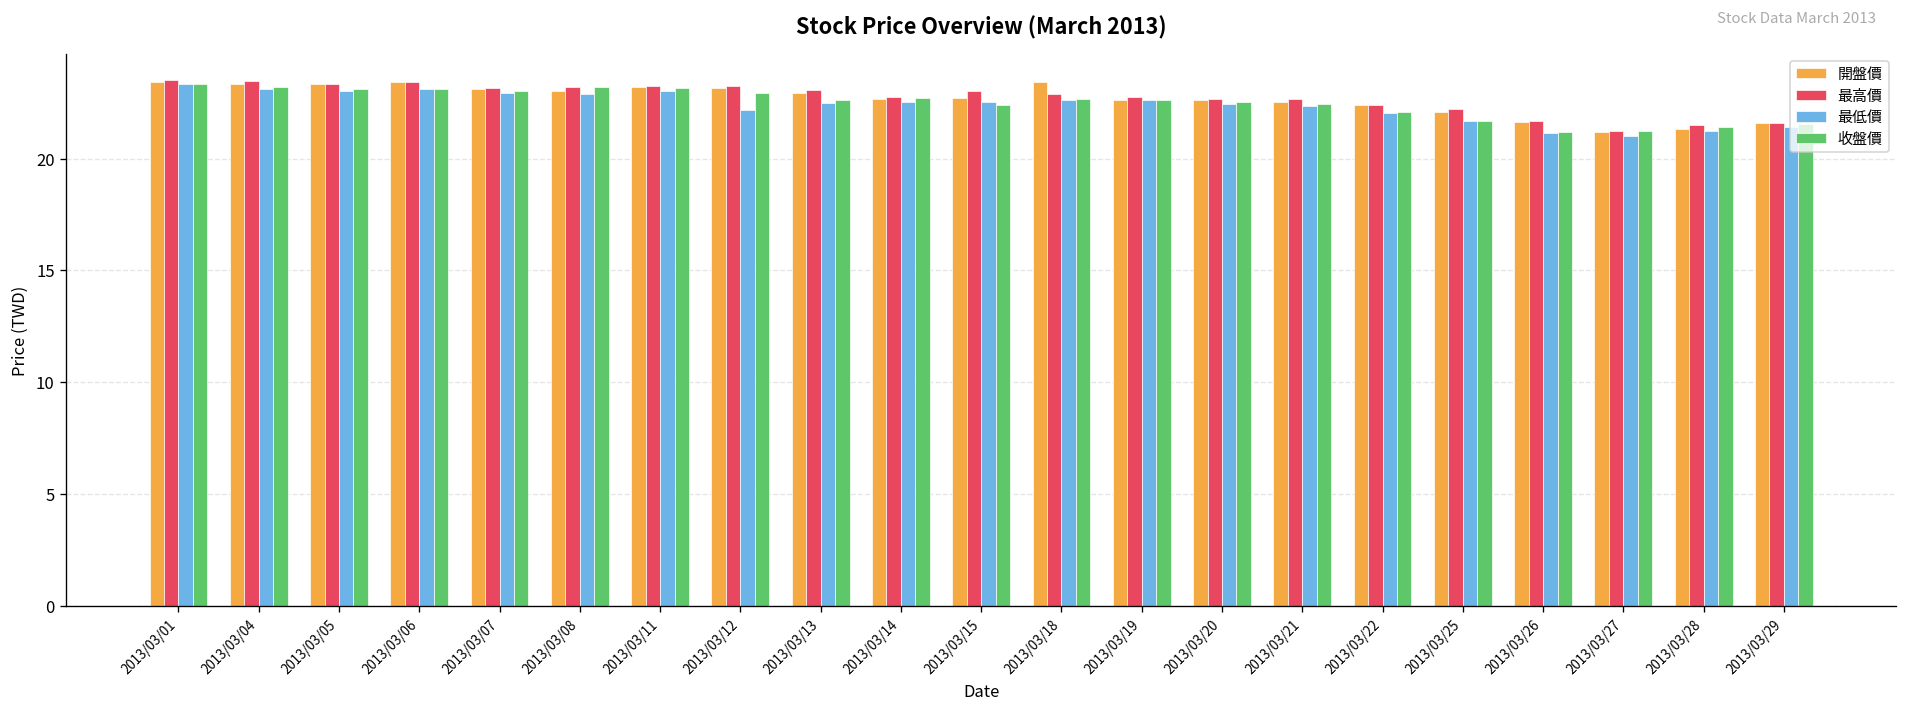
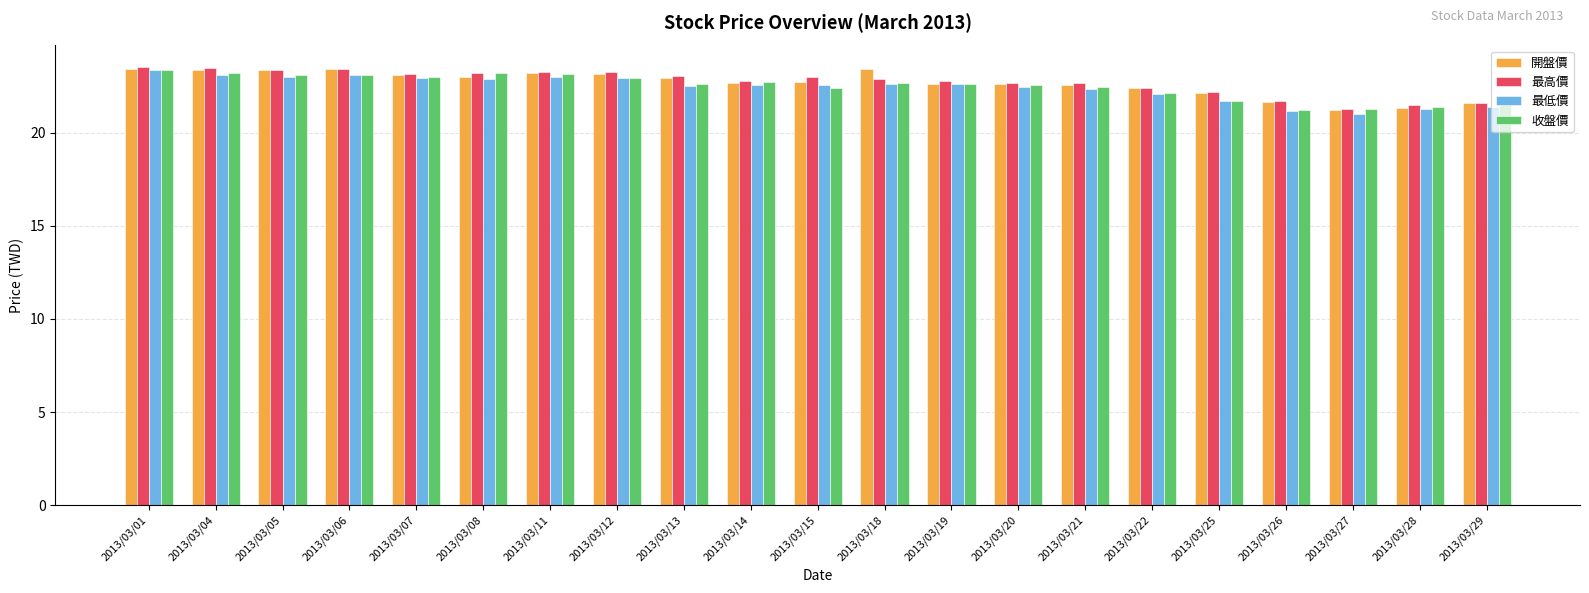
最低價, 2013/03/12: 22.2 -> 23.0
